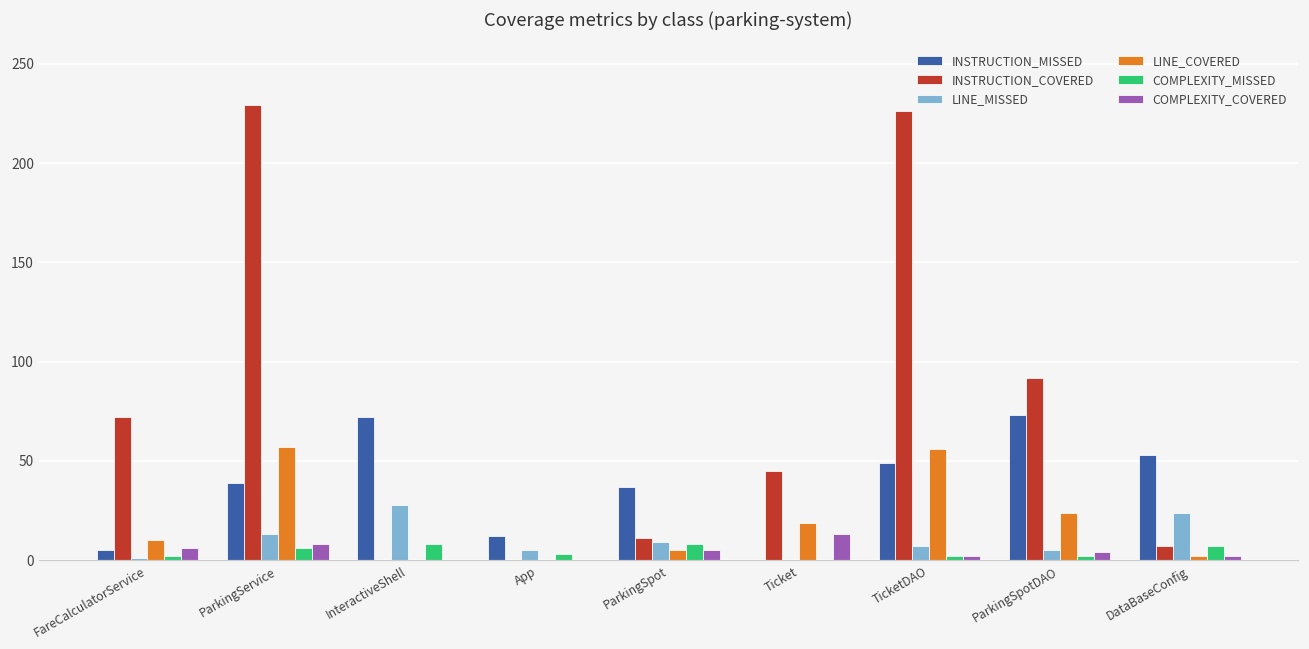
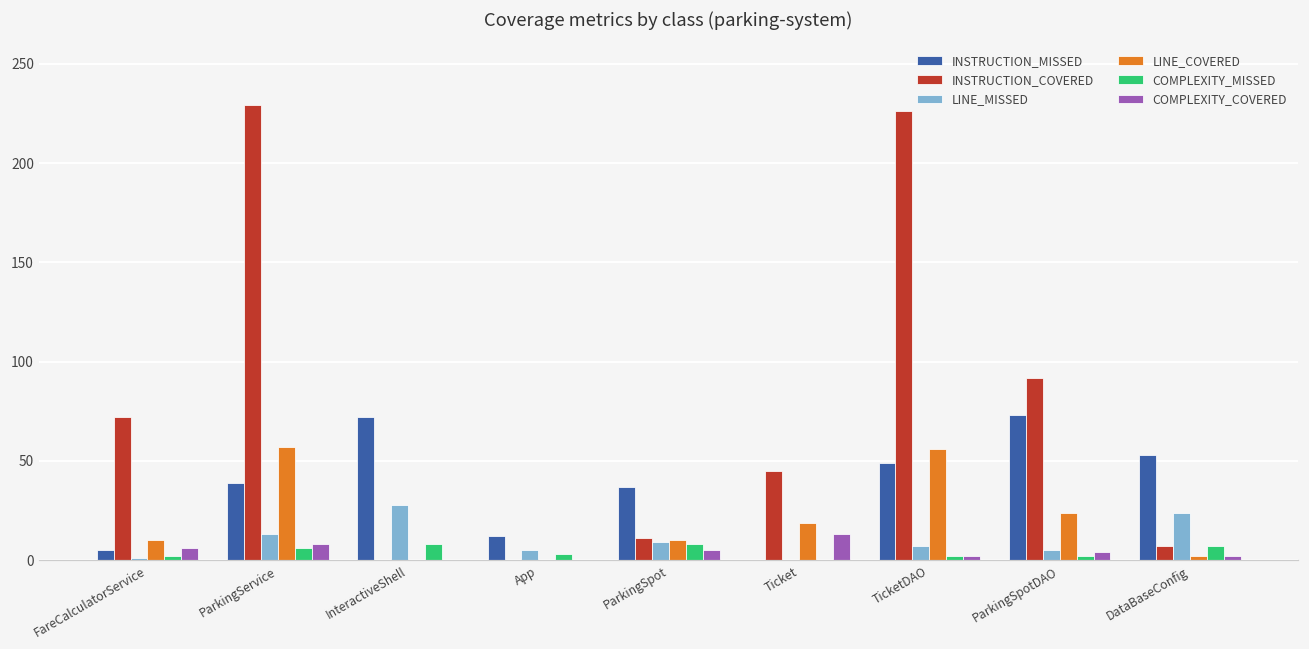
LINE_COVERED, ParkingSpot: 5 -> 10
